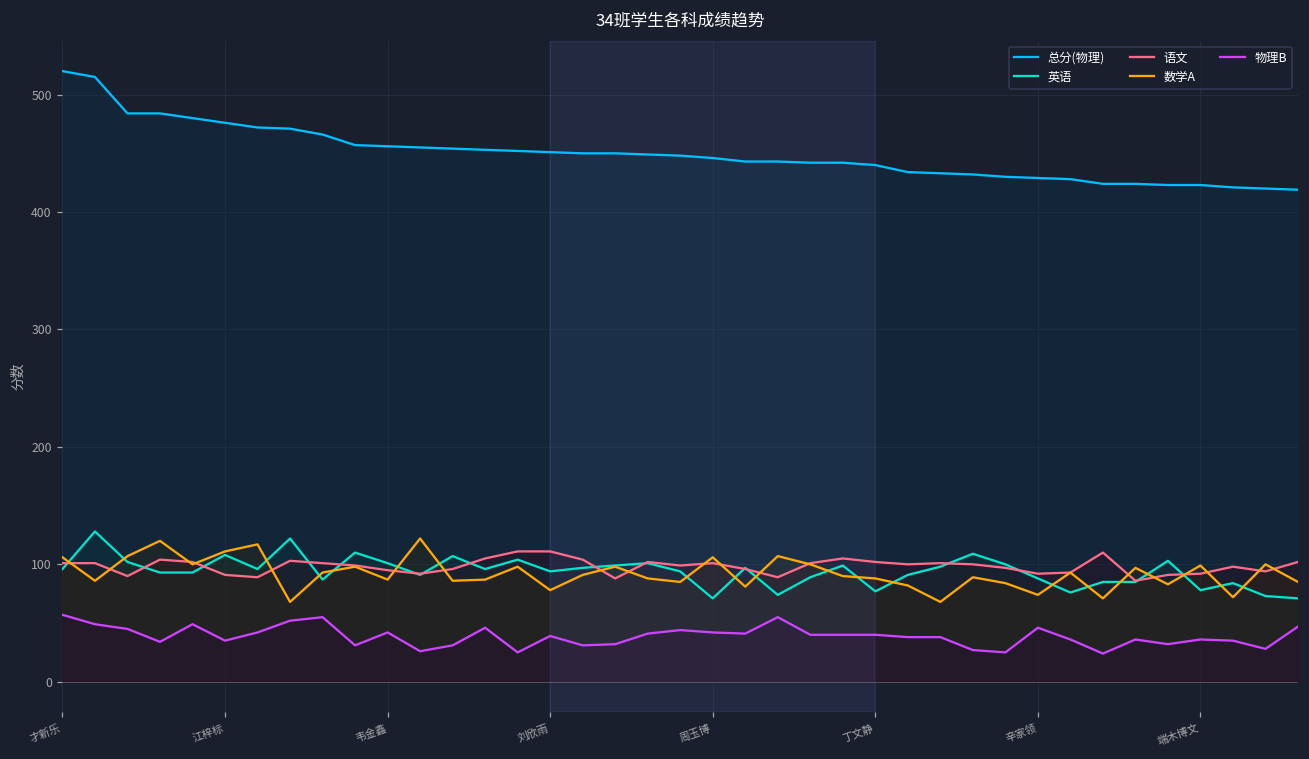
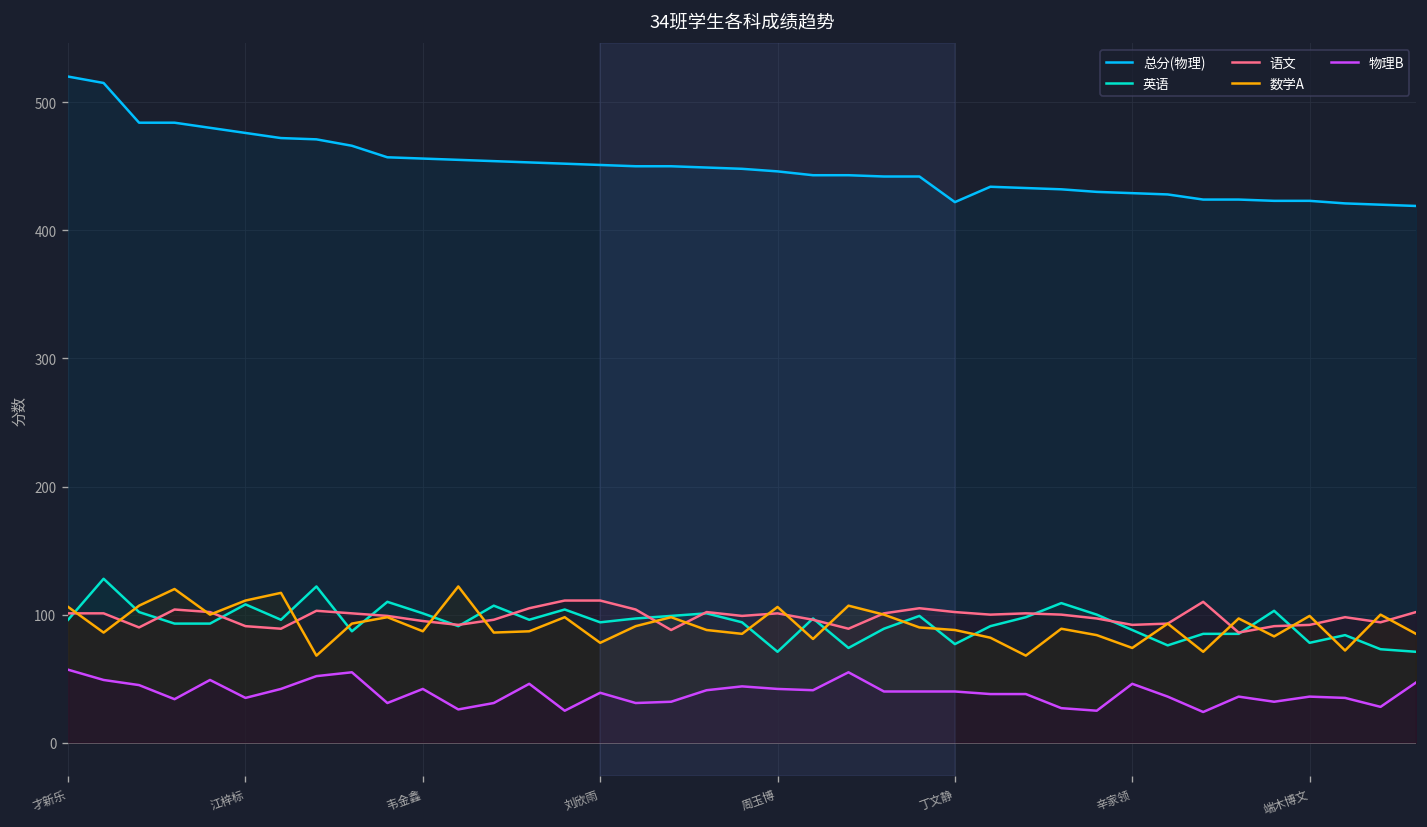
总分(物理), 丁文静: 440 -> 422
